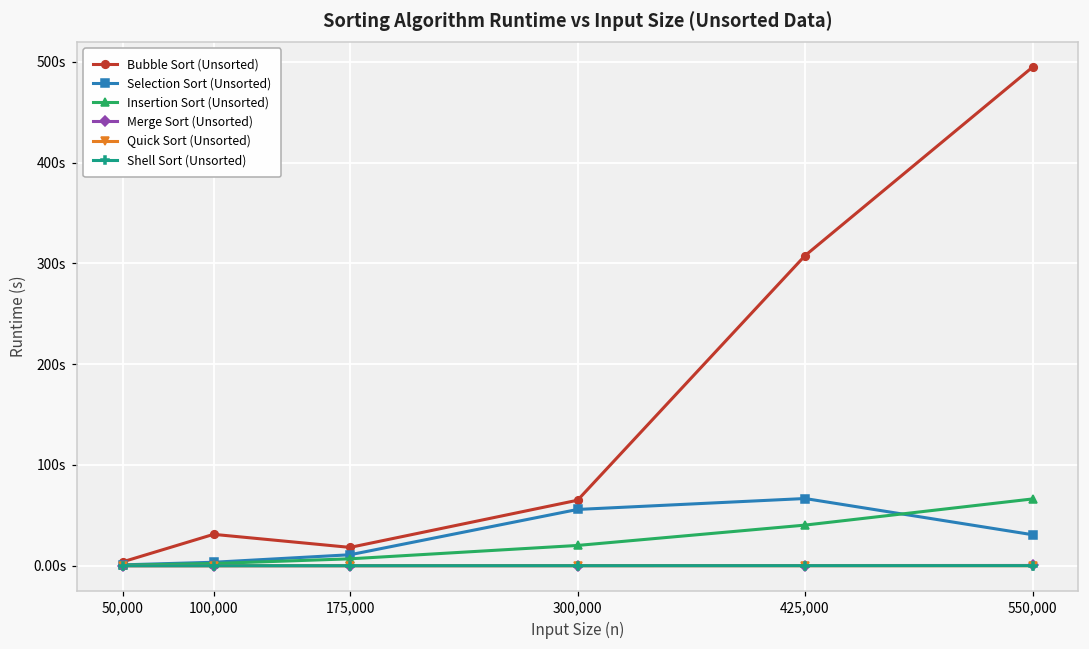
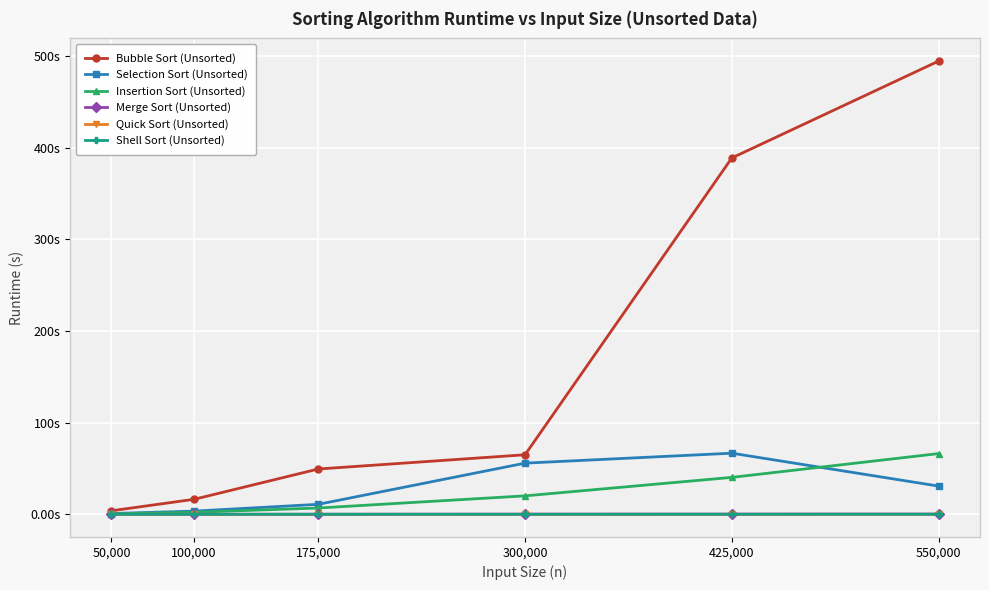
Bubble Sort (Unsorted), 100,000: 30s -> 20s
Bubble Sort (Unsorted), 175,000: 20s -> 50s
Bubble Sort (Unsorted), 425,000: 310s -> 390s
